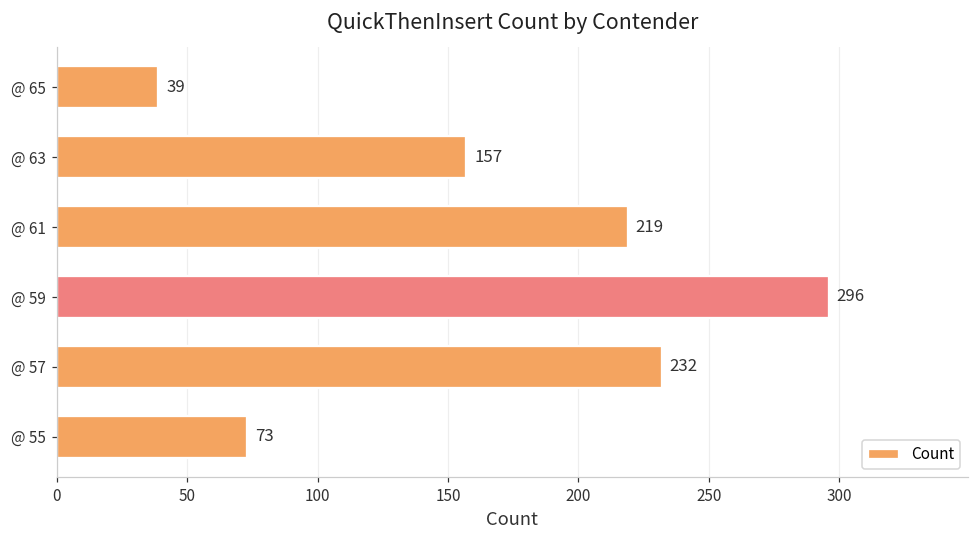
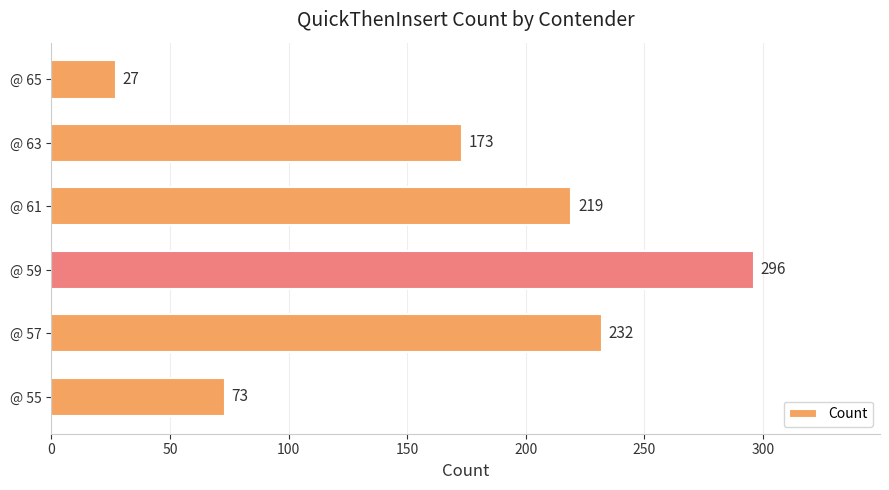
@ 65: 39 -> 27
@ 63: 157 -> 173
